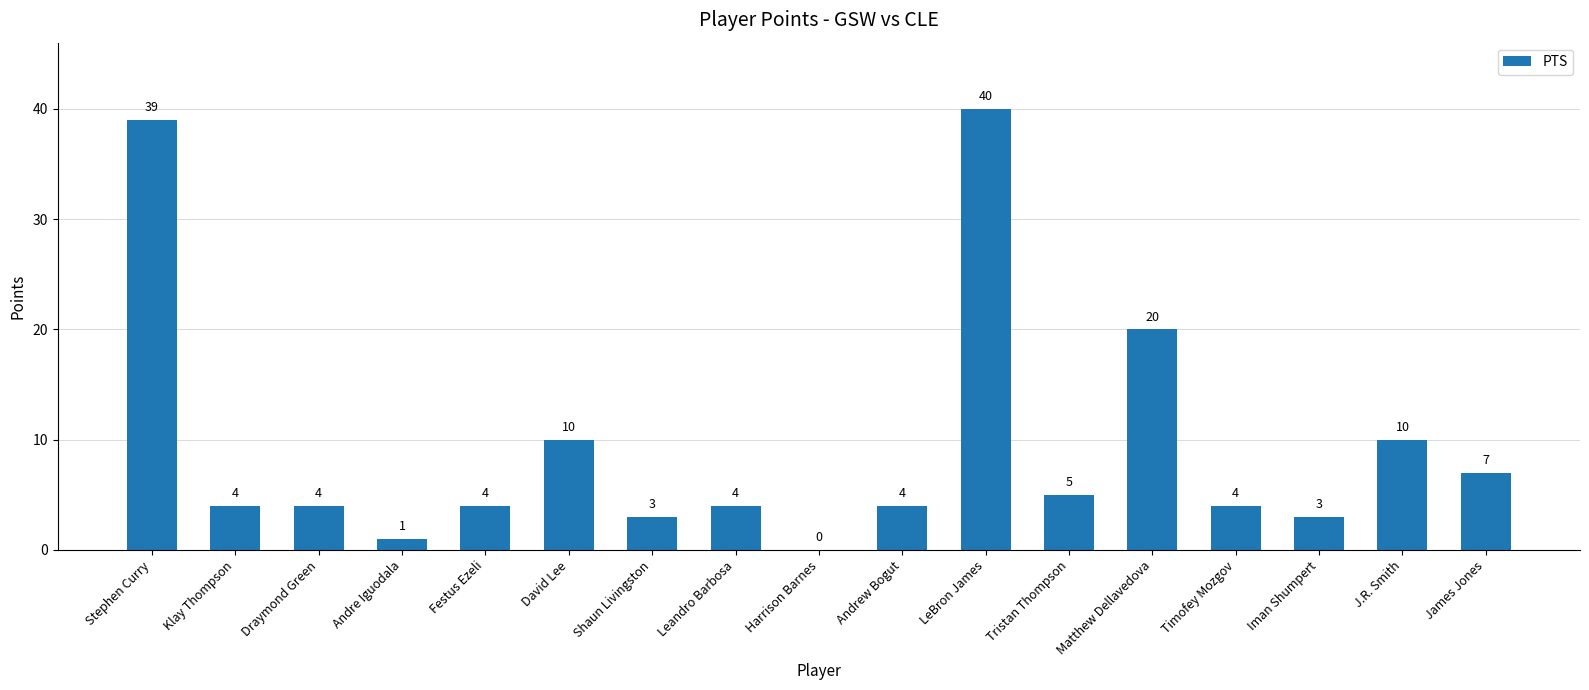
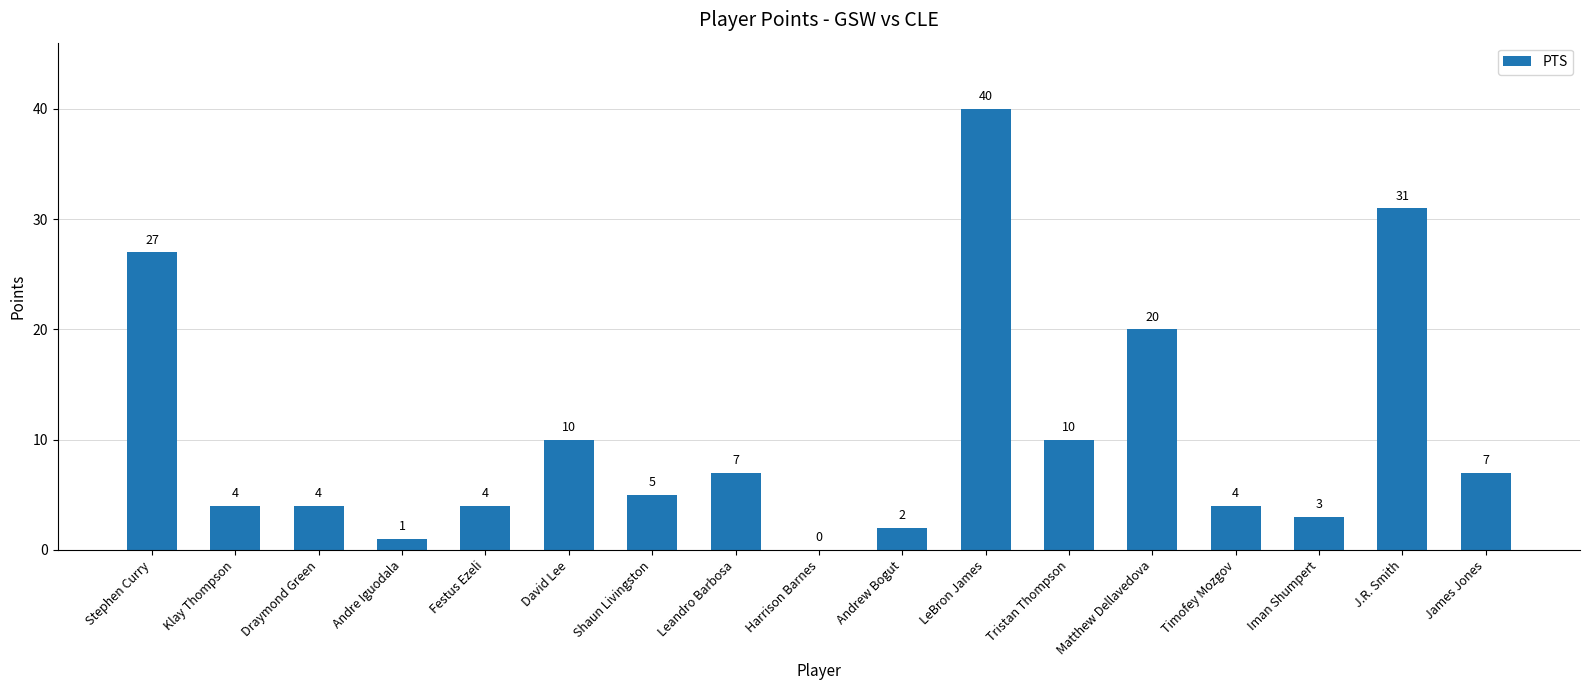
Stephen Curry: 39 -> 27
Shaun Livingston: 3 -> 5
Leandro Barbosa: 4 -> 7
Andrew Bogut: 4 -> 2
Tristan Thompson: 5 -> 10
J.R. Smith: 10 -> 31
